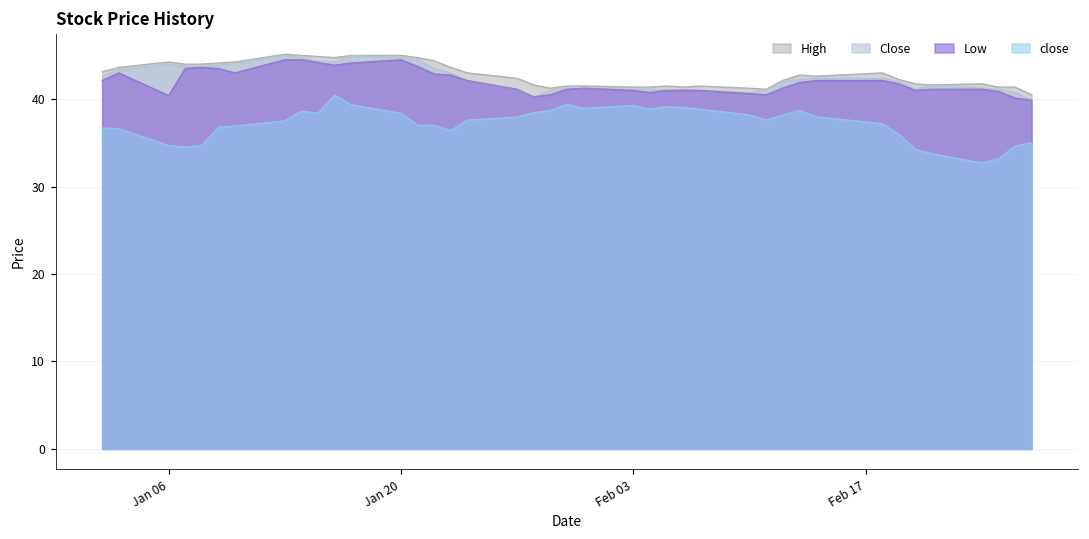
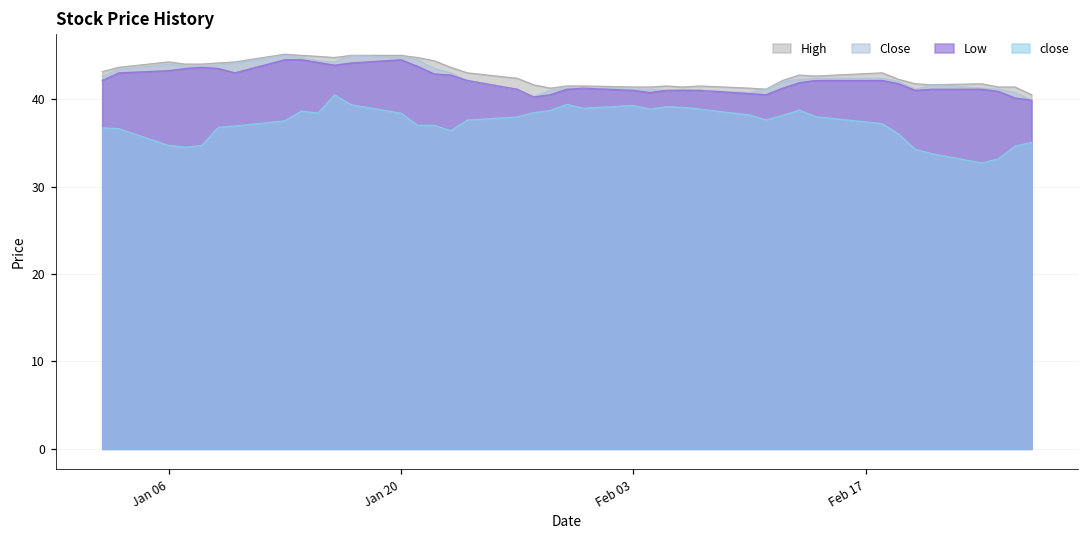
Low, Jan 06: 40 -> 43
